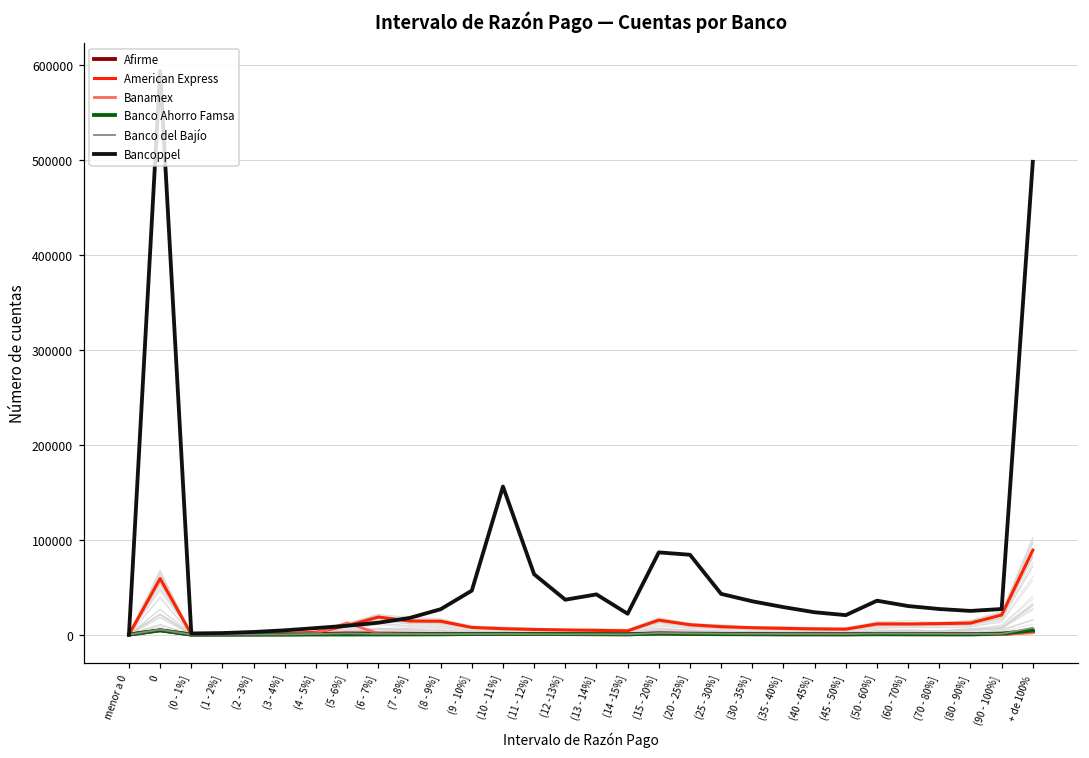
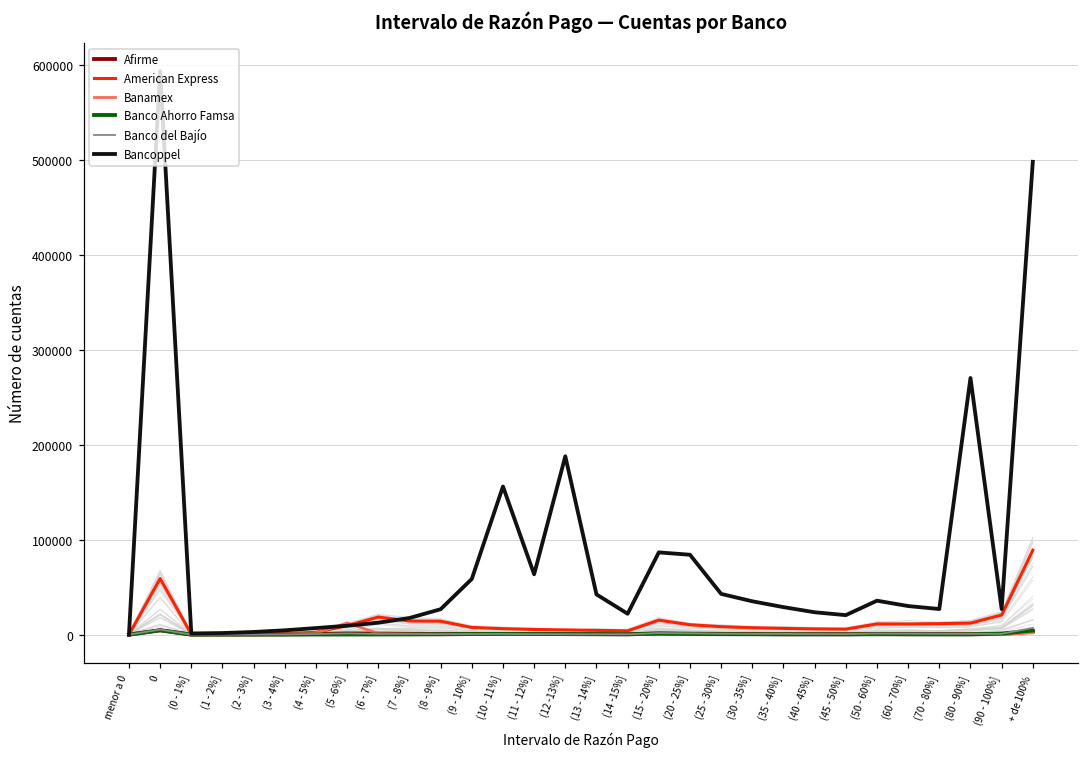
Bancoppel, (9 - 10%]: 50000 -> 60000
Bancoppel, (12 -13%]: 40000 -> 190000
Bancoppel, (80 - 90%]: 20000 -> 270000
